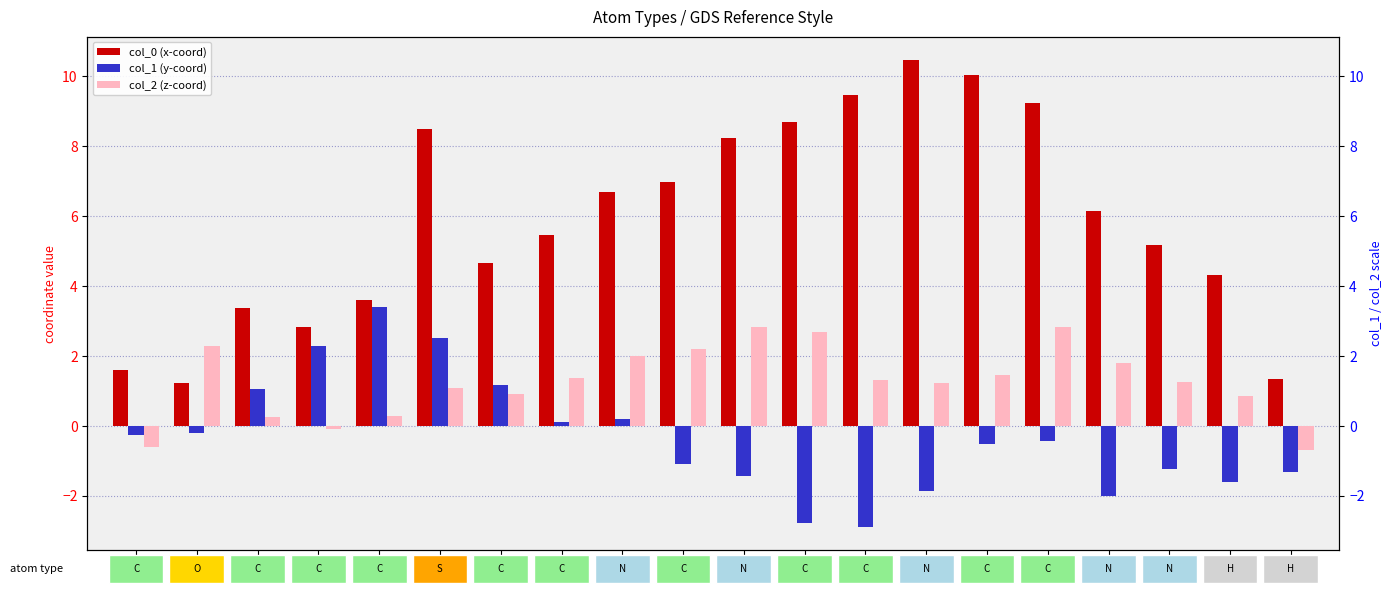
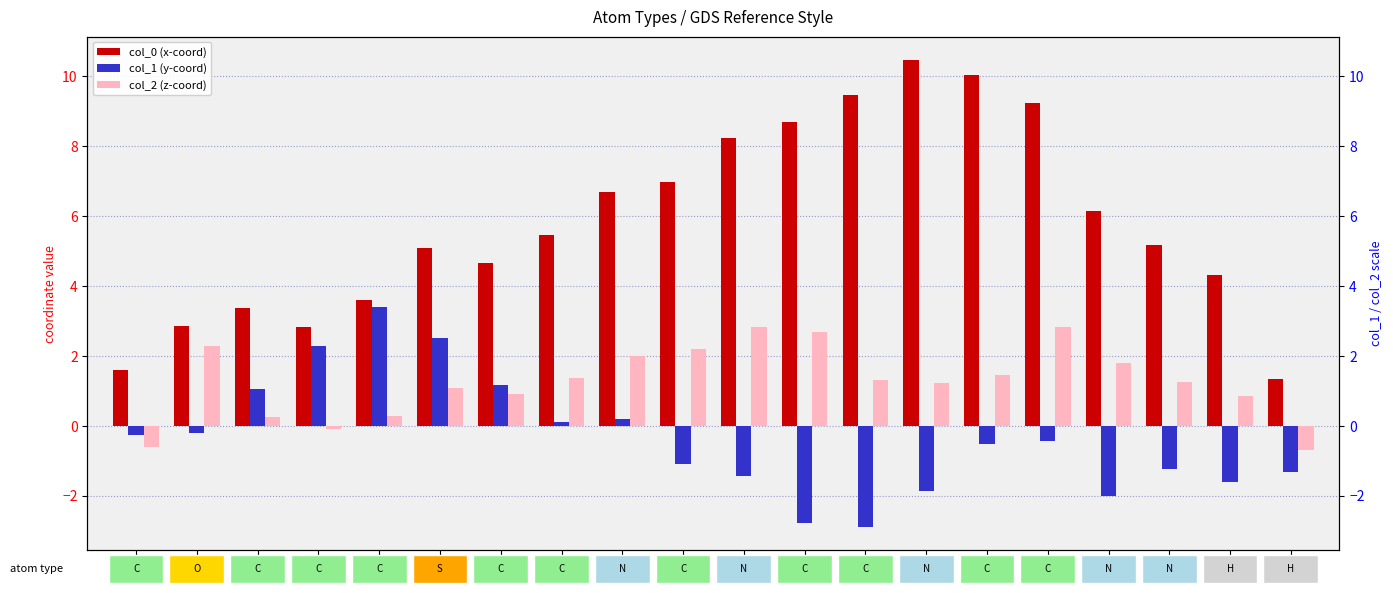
col_0 (x-coord), O: 1.2 -> 2.9
col_0 (x-coord), S: 8.5 -> 5.1
